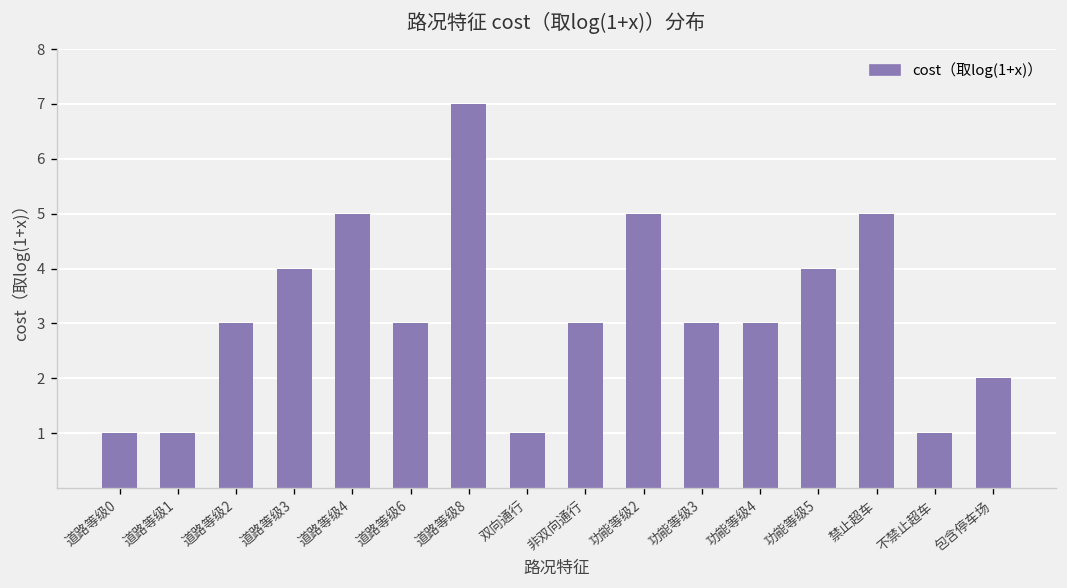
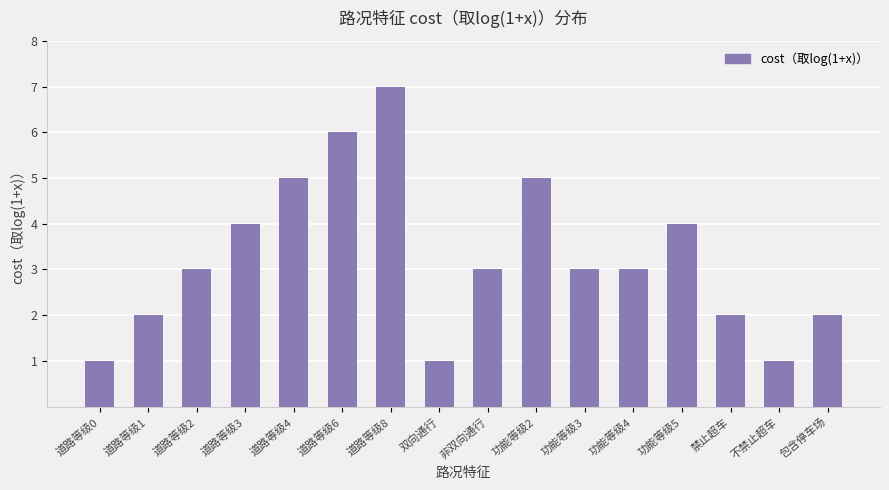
道路等级1: 1 -> 2
道路等级6: 3 -> 6
禁止超车: 5 -> 2
